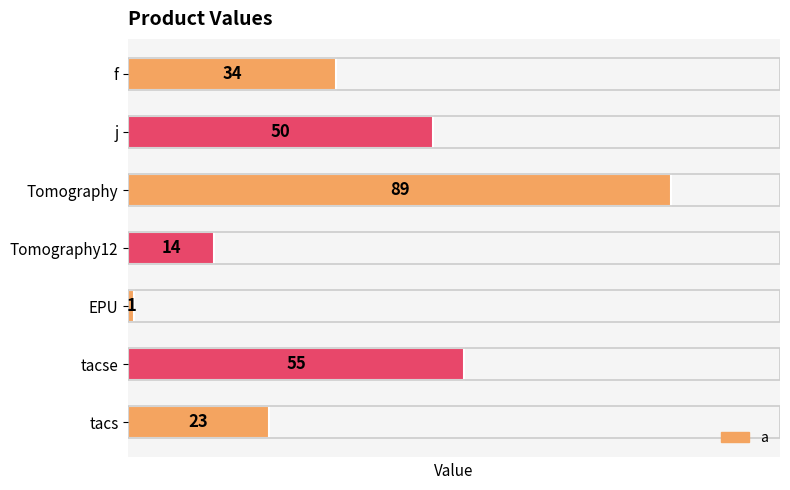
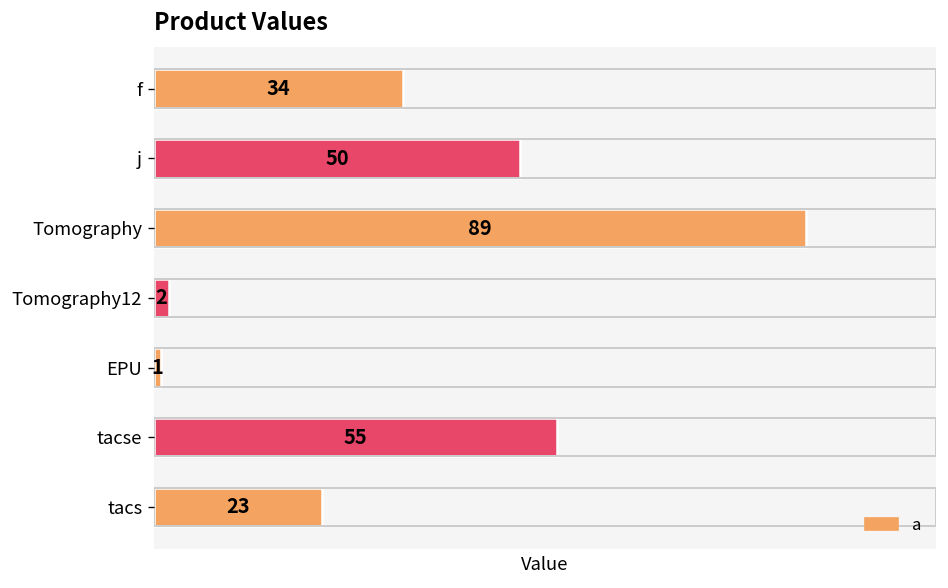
Tomography12: 14 -> 2
